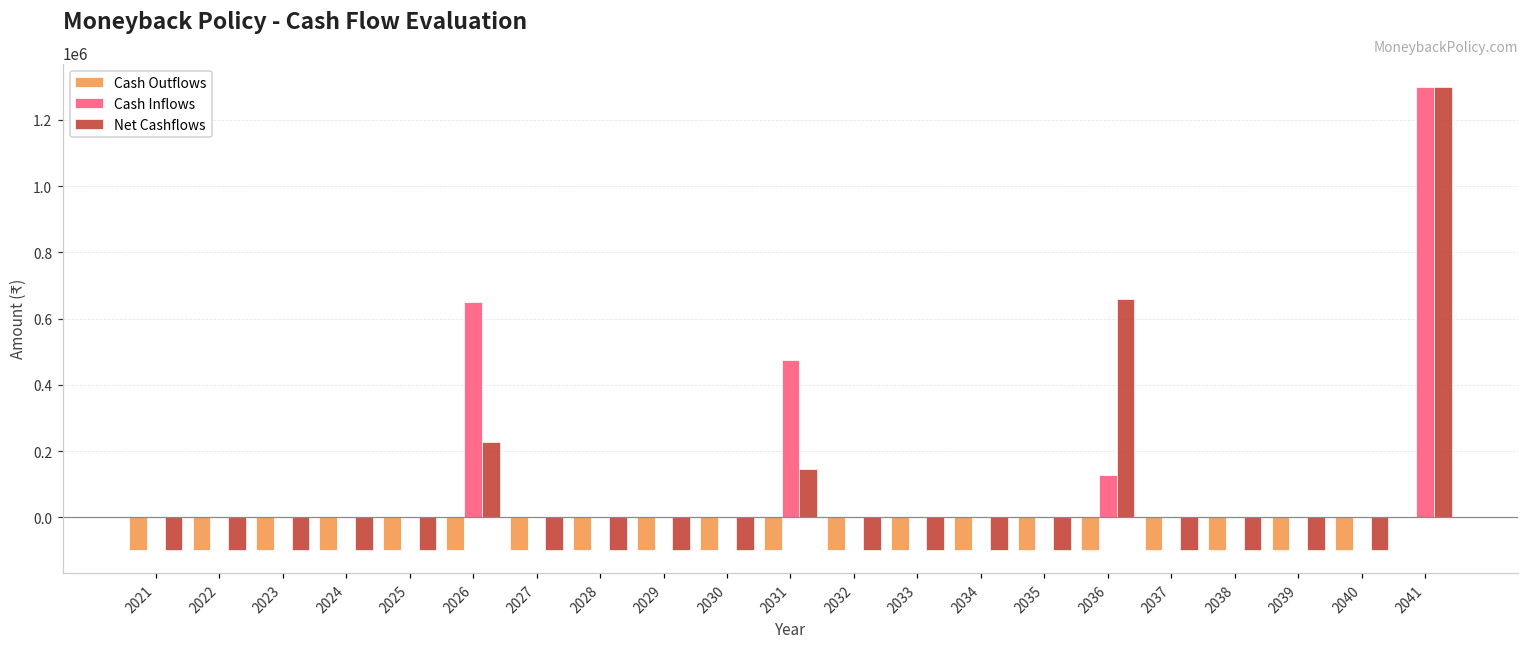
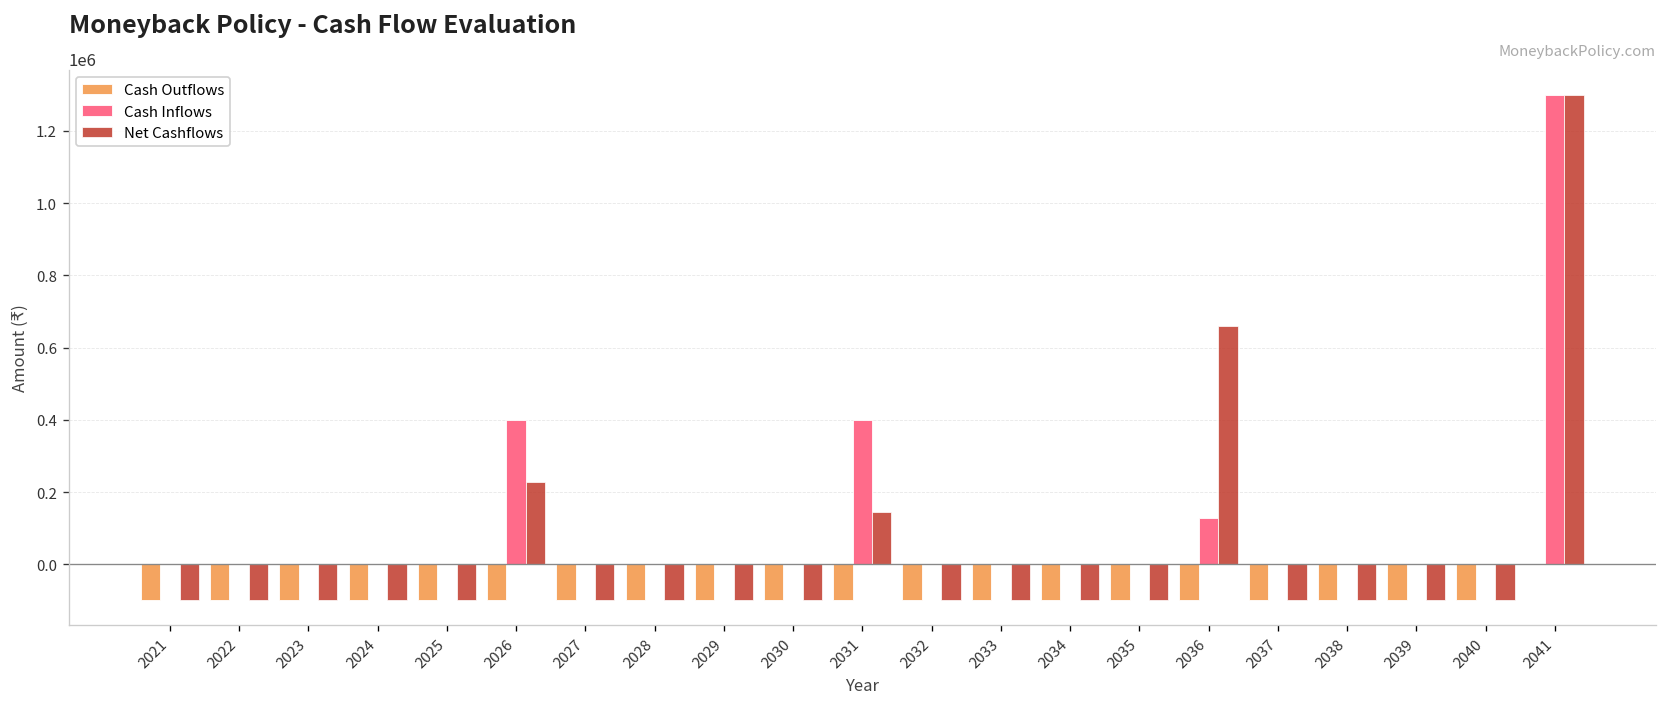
Cash Inflows, 2026: 650000 -> 400000
Cash Inflows, 2031: 470000 -> 400000
